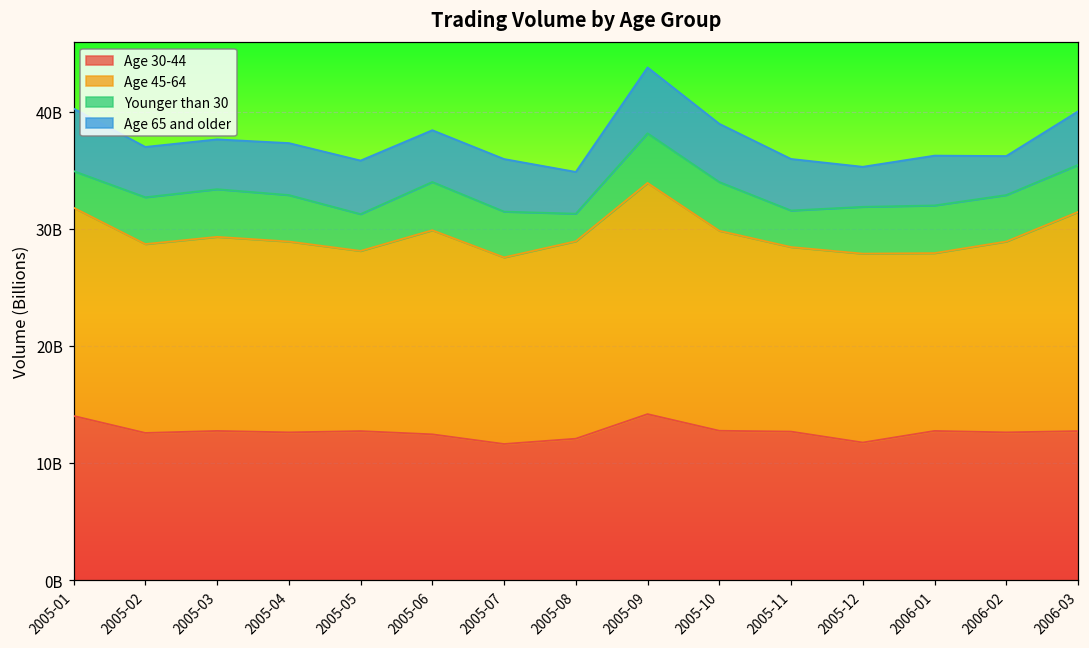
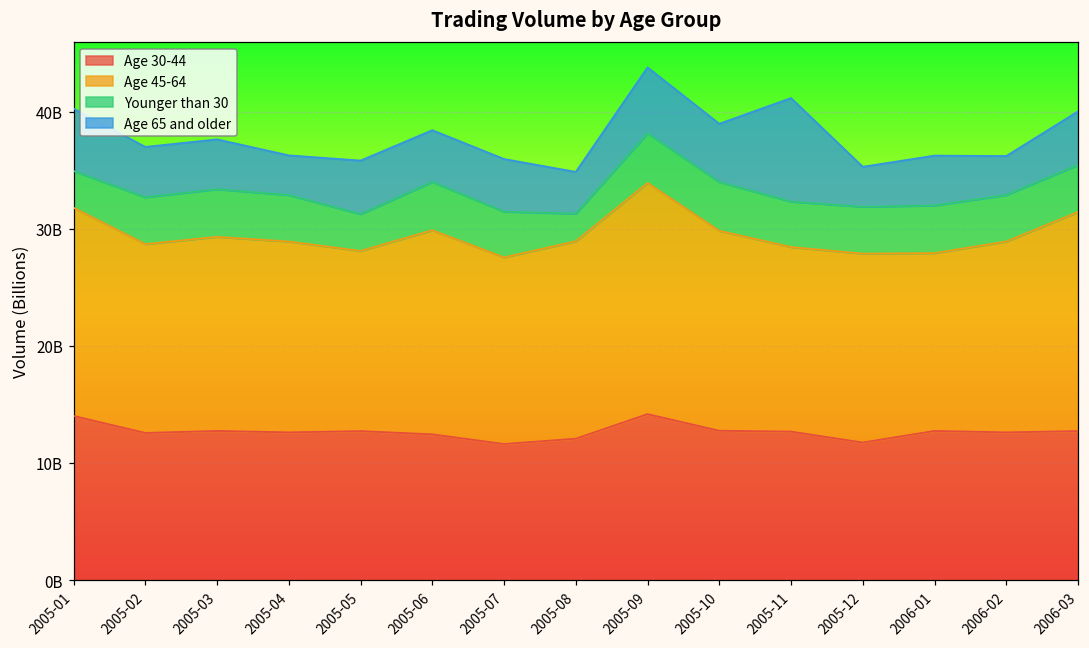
Age 65 and older, 2005-04: 4400000000 -> 3400000000
Younger than 30, 2005-11: 3100000000 -> 3900000000
Age 65 and older, 2005-11: 4400000000 -> 8800000000
